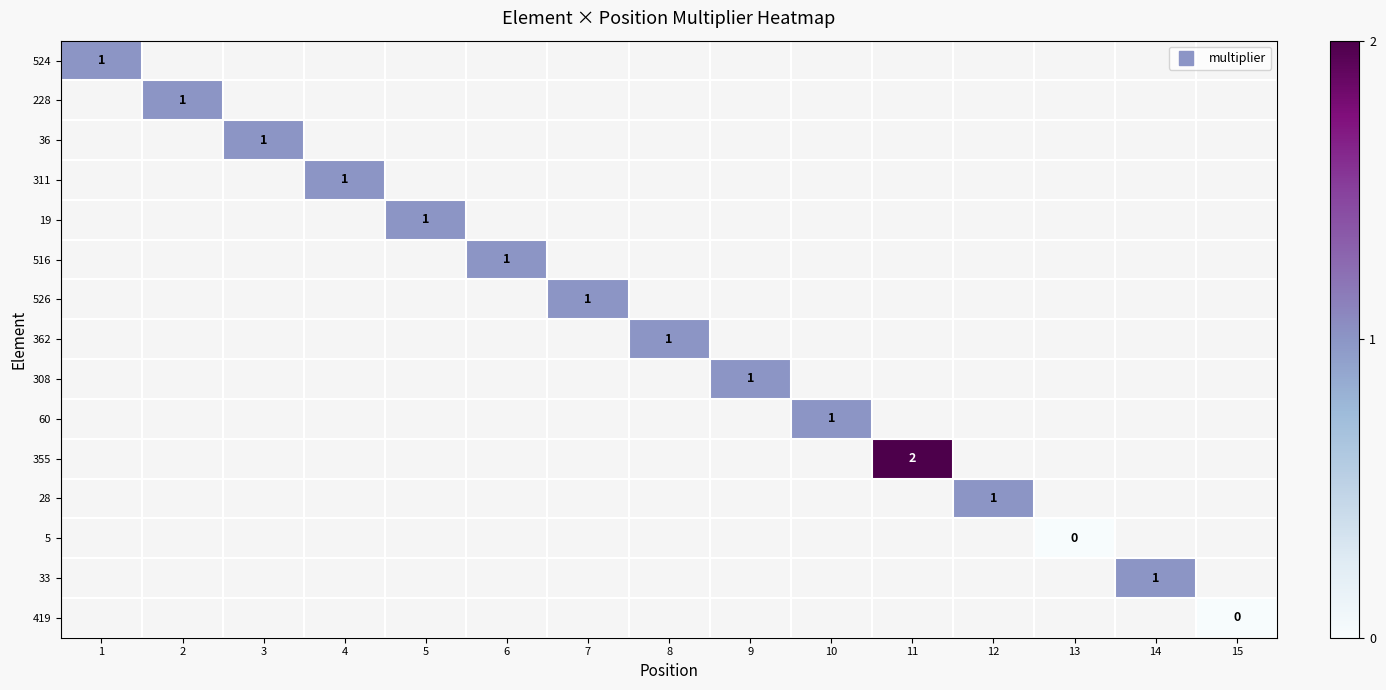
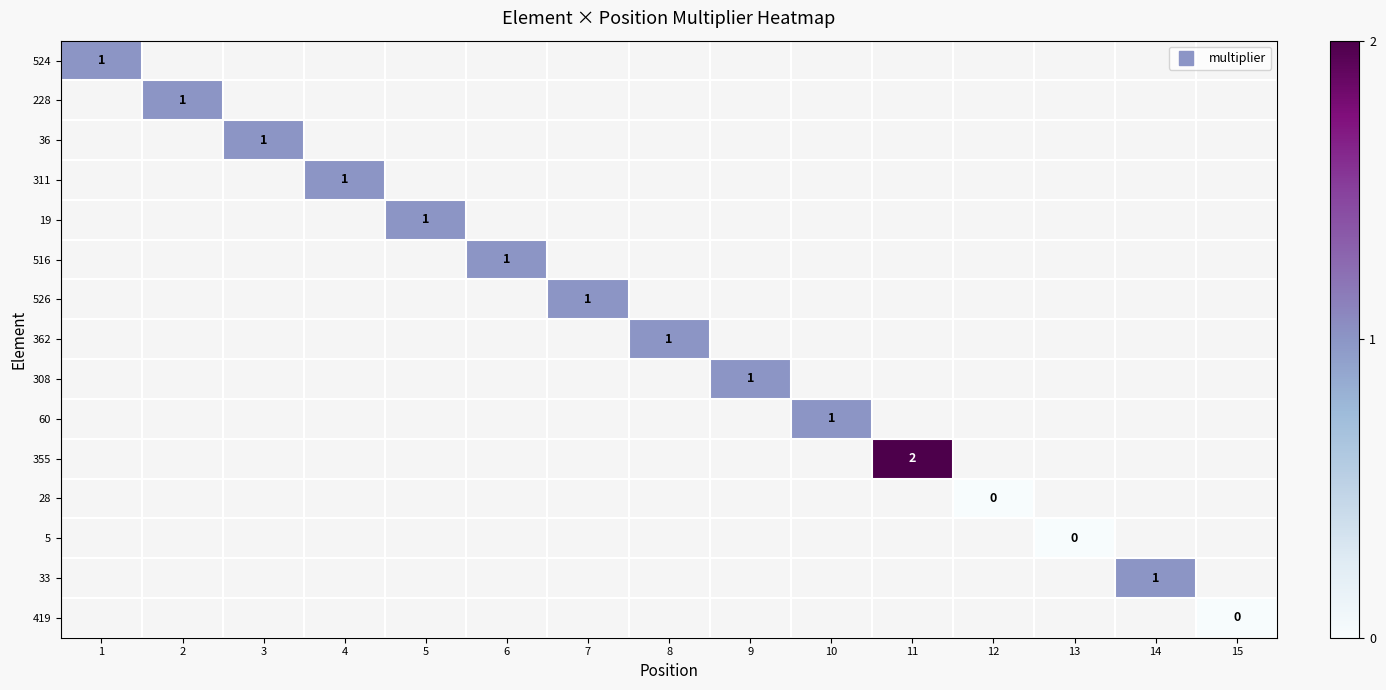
28, 12: 1 -> 0
